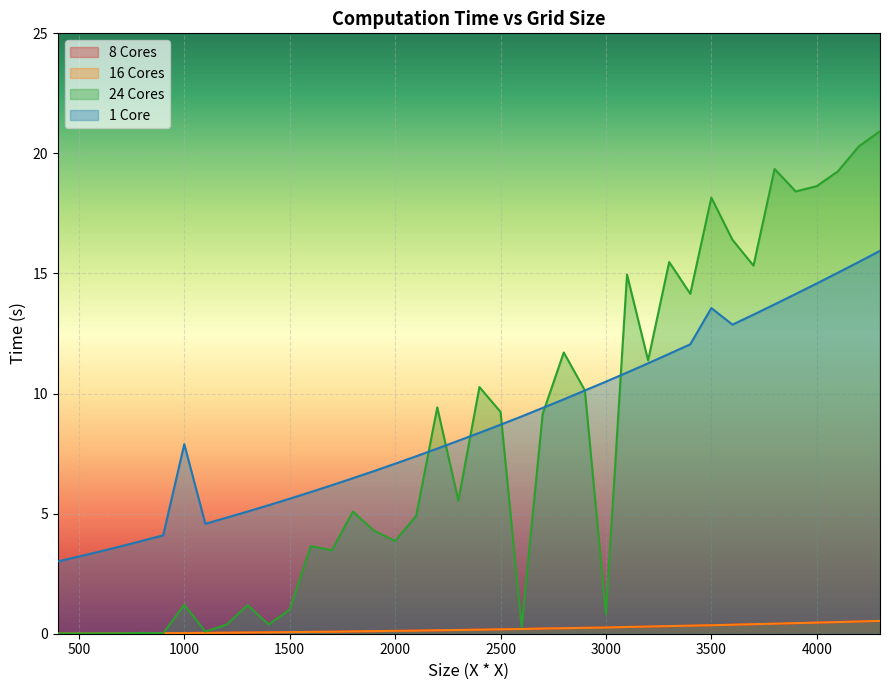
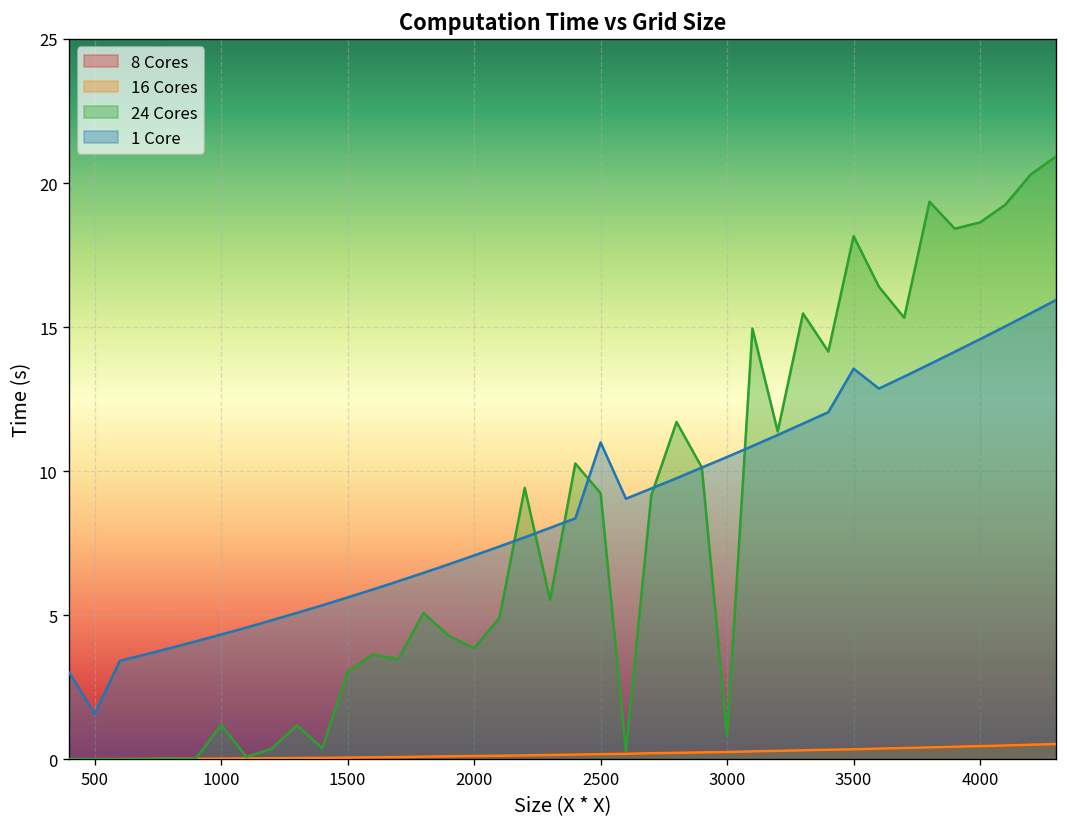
1 Core, 500: 3.2 -> 1.6
1 Core, 1000: 7.9 -> 4.3
24 Cores, 1500: 1.0 -> 3.0
1 Core, 2500: 8.7 -> 11.0
